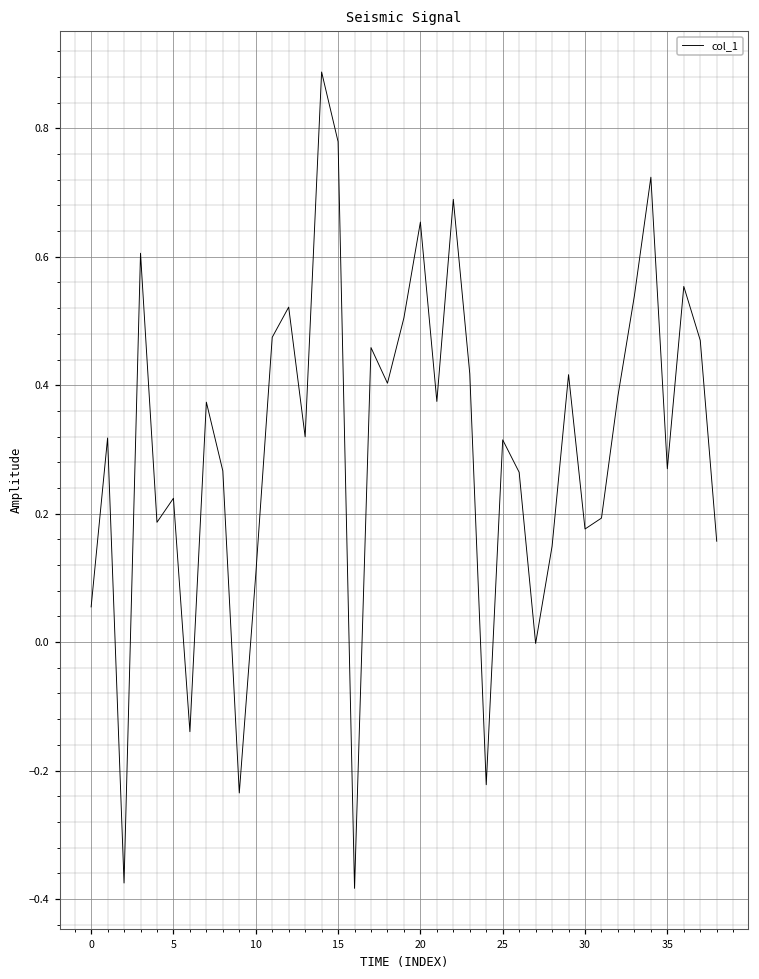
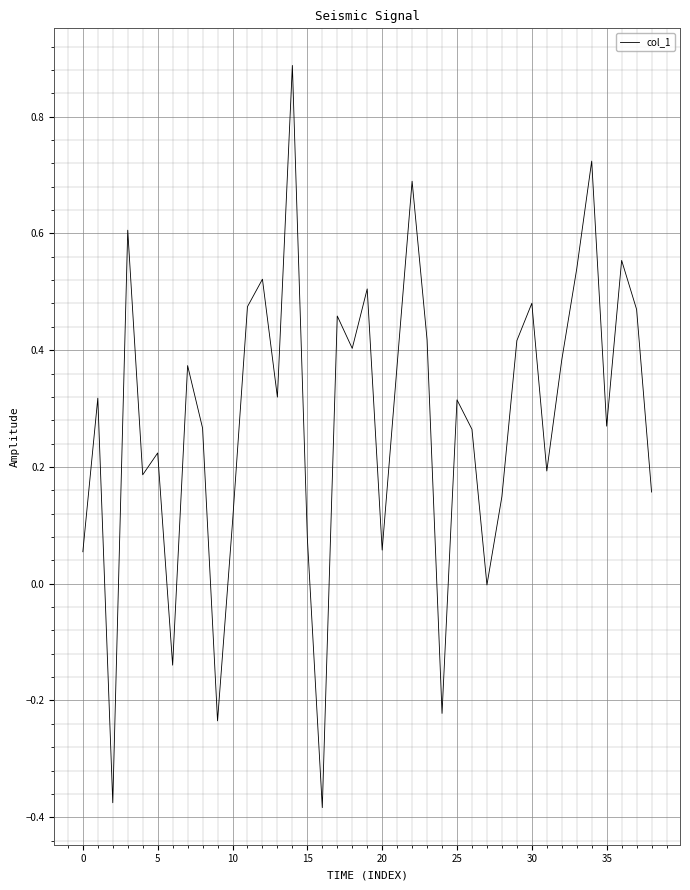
15: 0.78 -> 0.08
20: 0.65 -> 0.06
30: 0.18 -> 0.48
